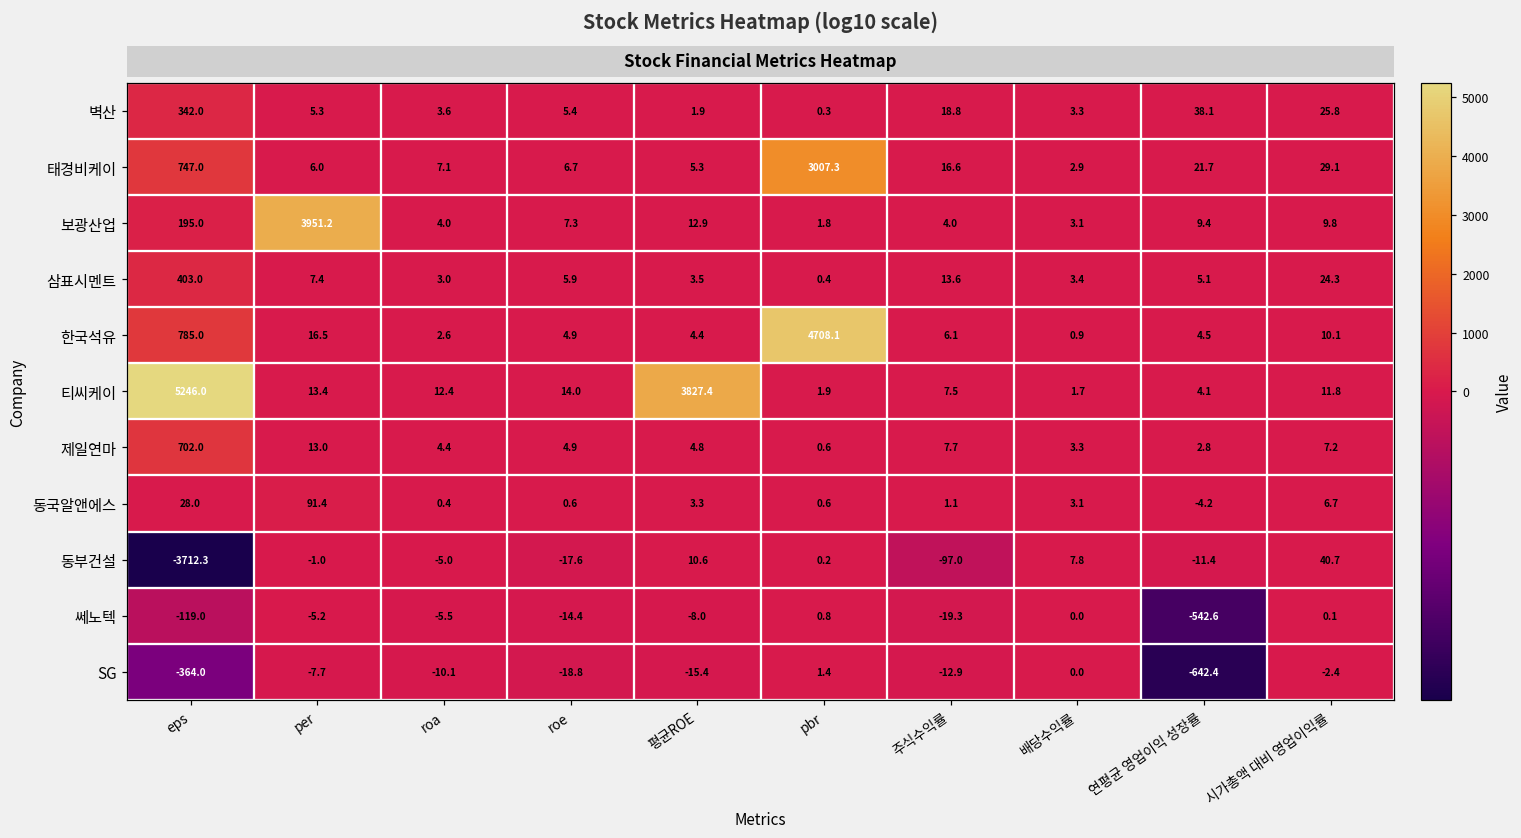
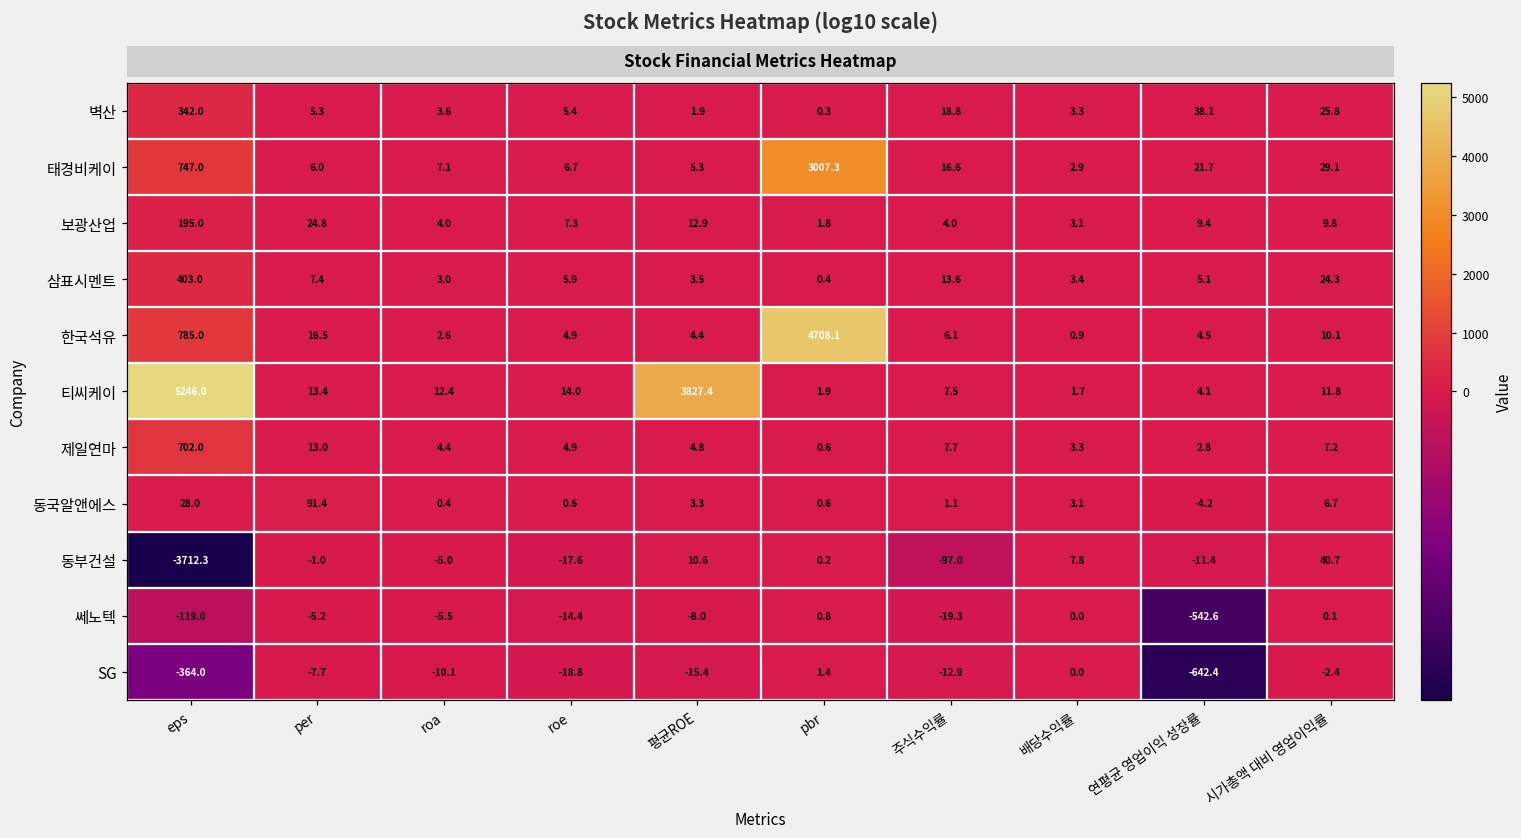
보광산업, per: 3951.2 -> 24.8
